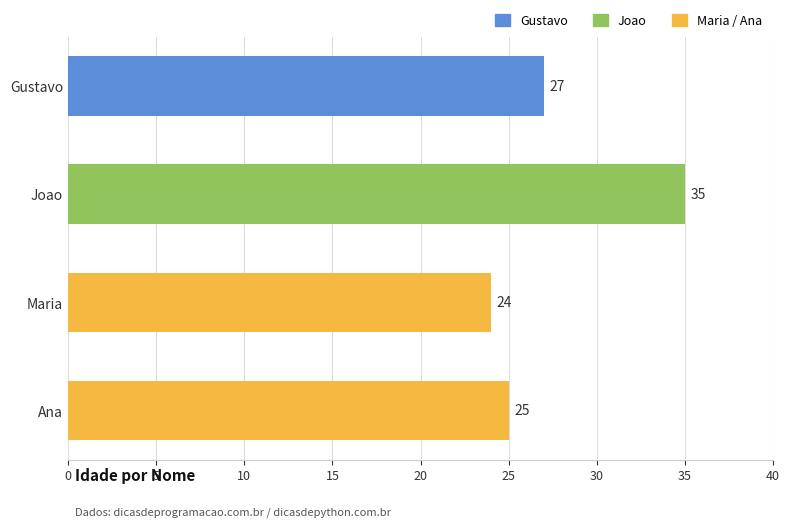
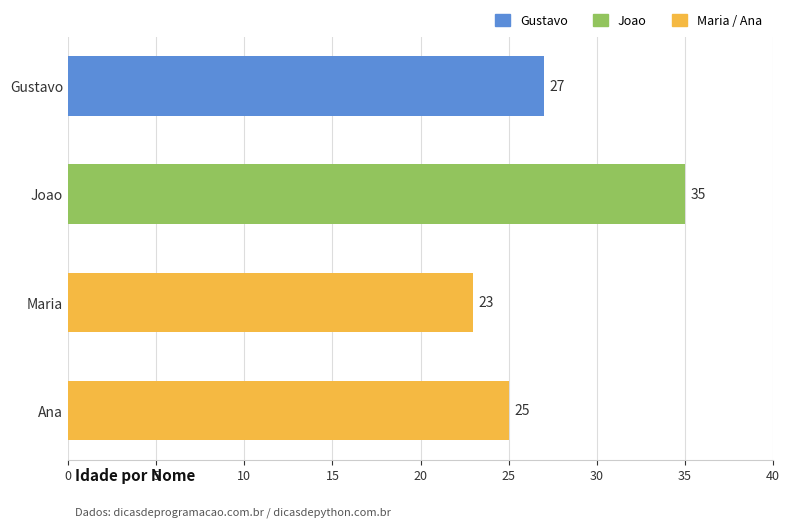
Maria: 24 -> 23
